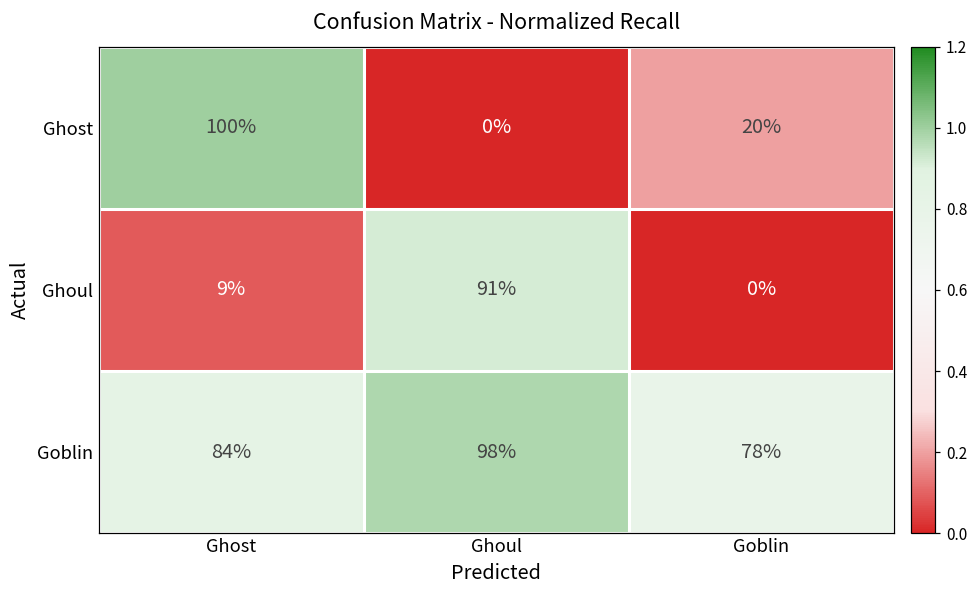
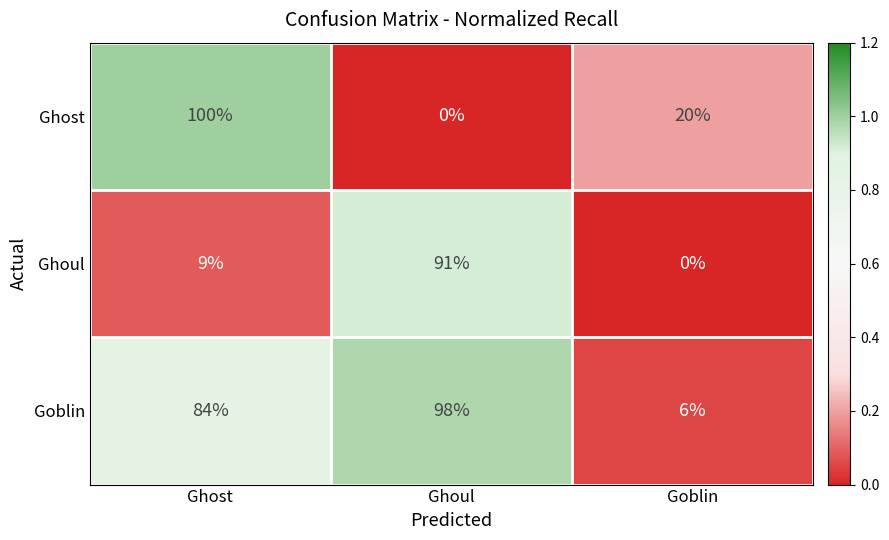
Goblin, Goblin: 78% -> 6%
